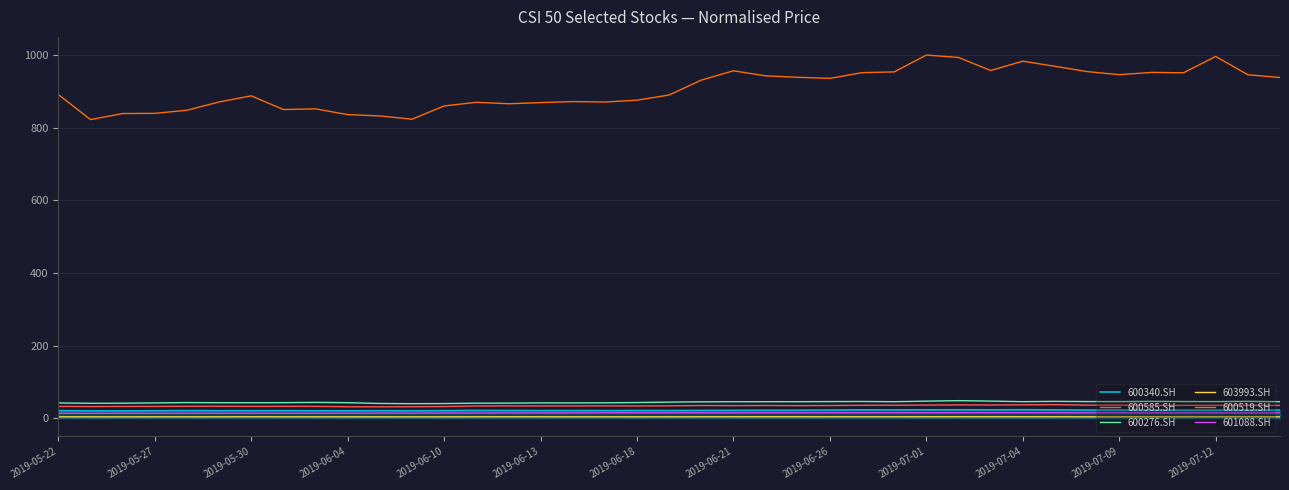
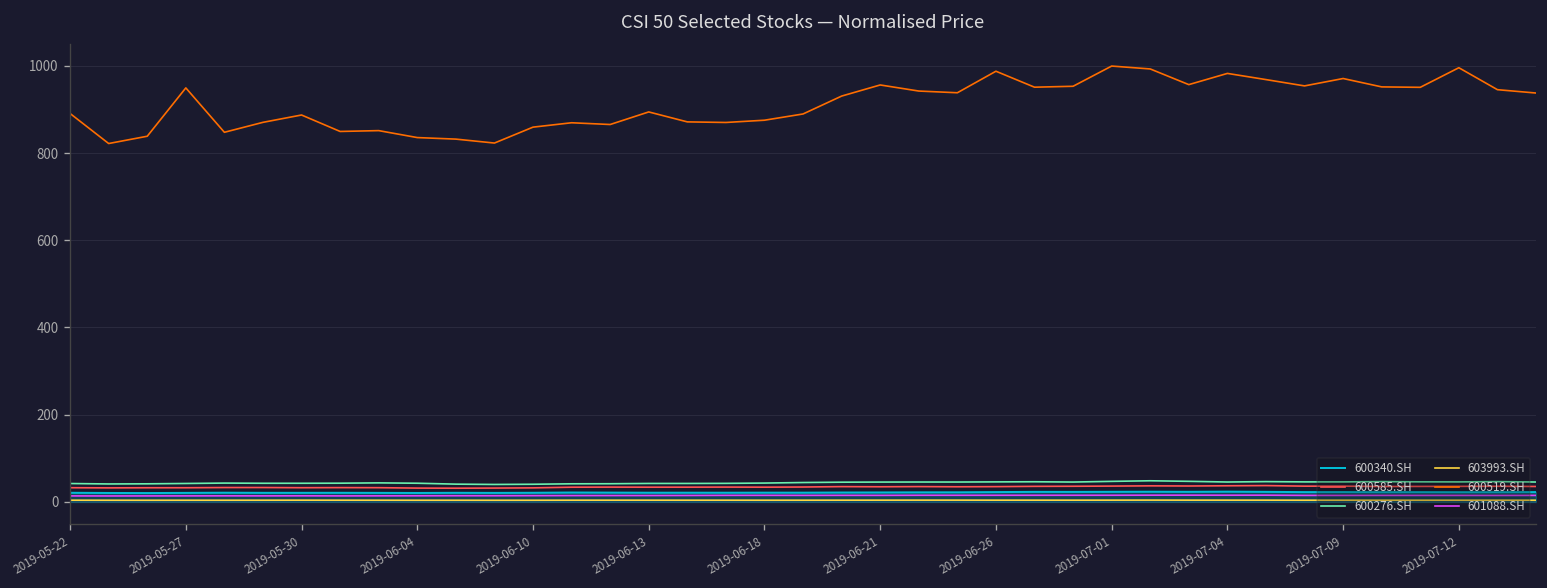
600519.SH, 2019-05-27: 840 -> 950
600519.SH, 2019-06-13: 870 -> 890
600519.SH, 2019-06-26: 940 -> 990
600519.SH, 2019-07-09: 950 -> 970
